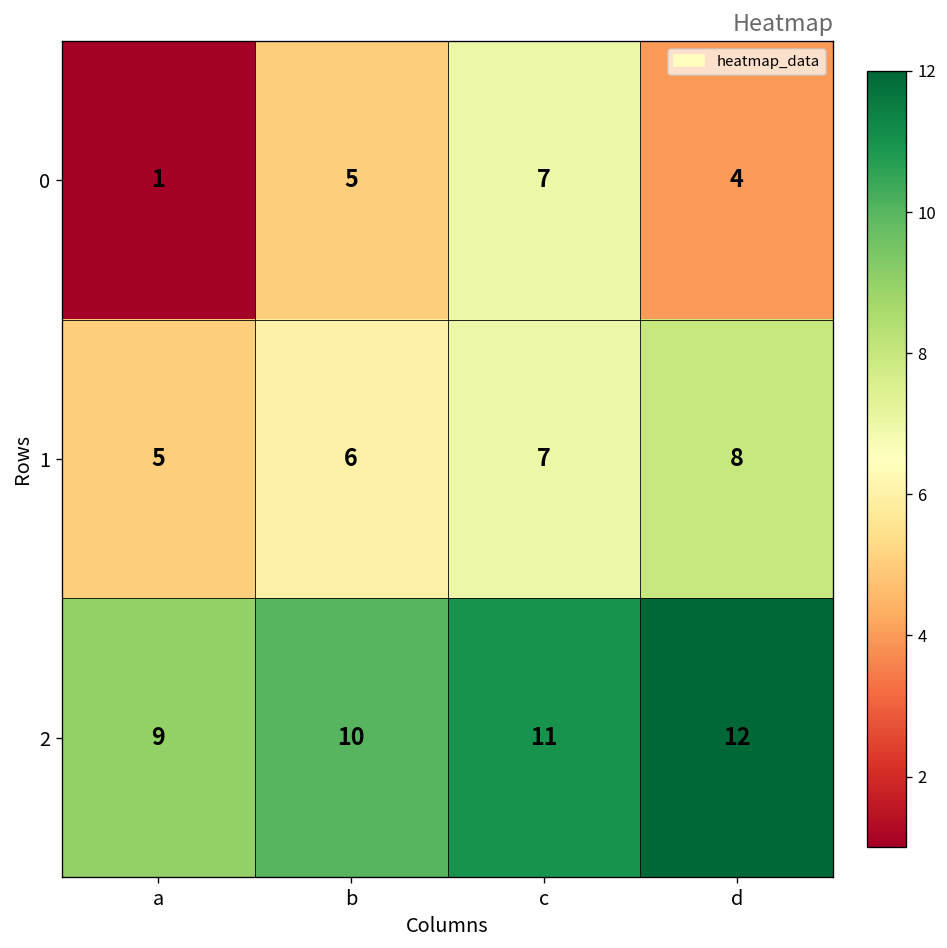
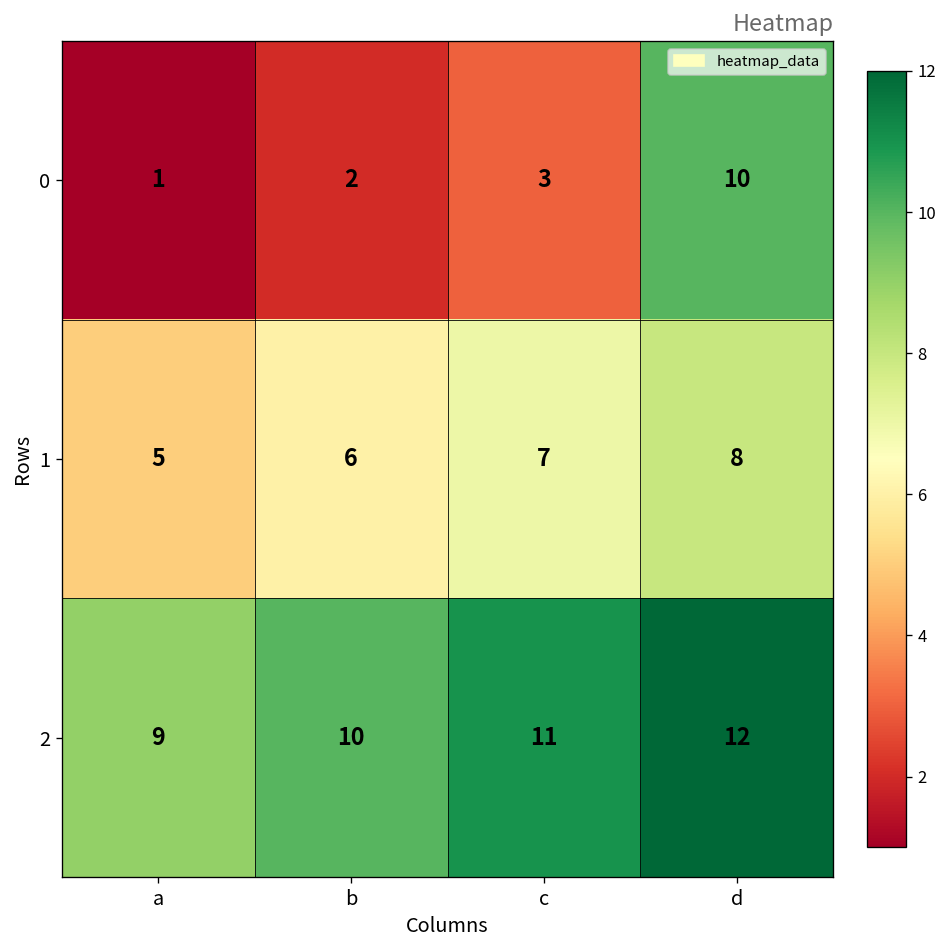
0, b: 5 -> 2
0, c: 7 -> 3
0, d: 4 -> 10
